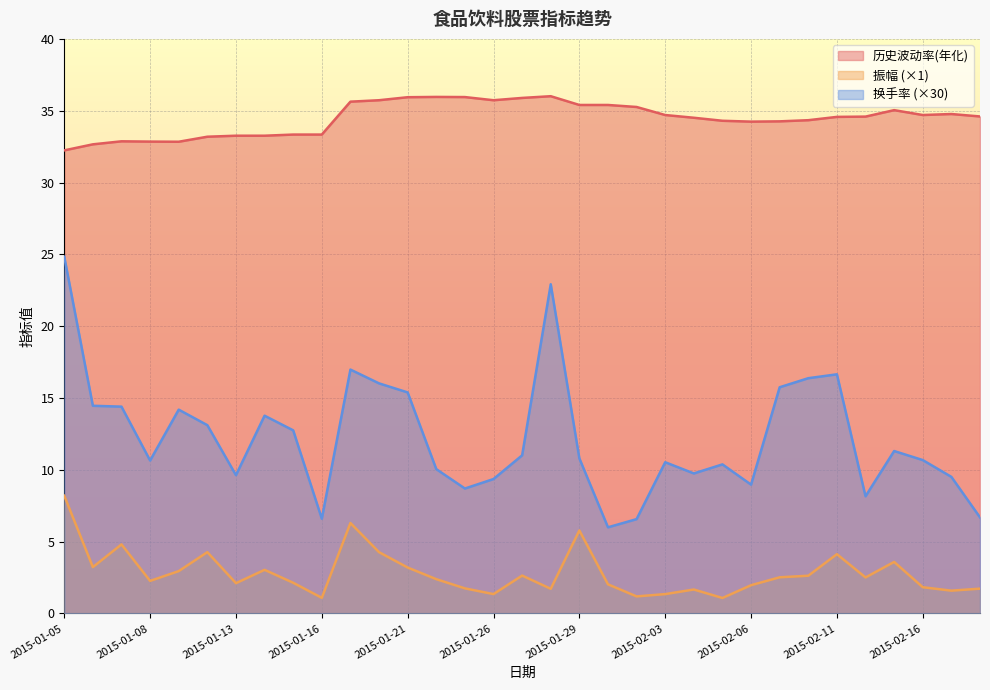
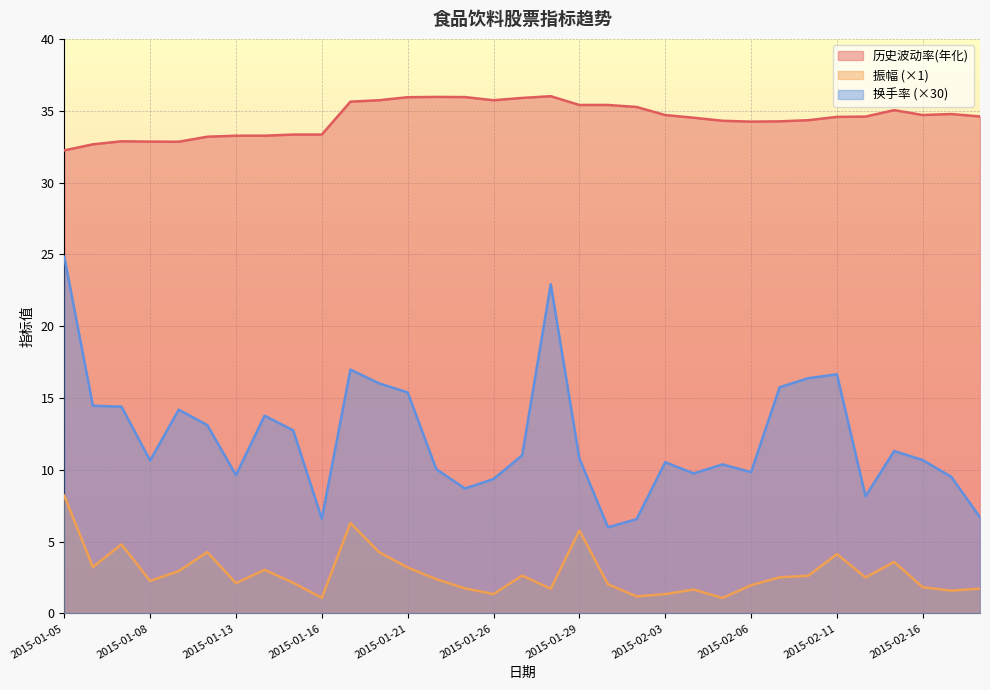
换手率 (×30), 2015-02-06: 9.0 -> 9.8
